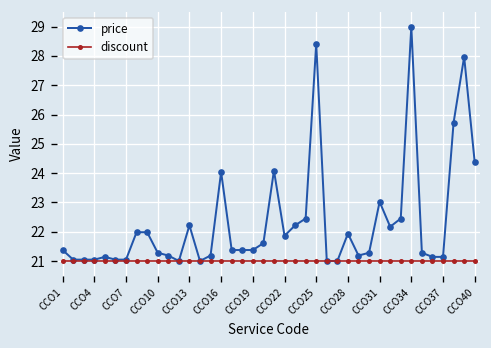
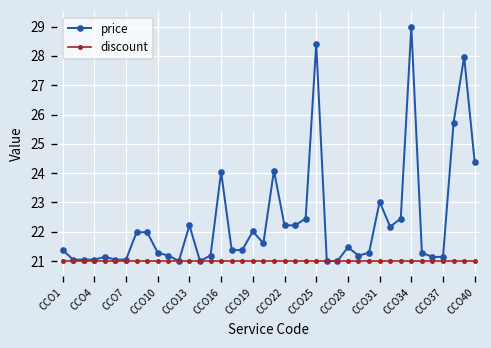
price, CCO19: 21.4 -> 22.0
price, CCO22: 21.9 -> 22.2
price, CCO28: 21.9 -> 21.5
